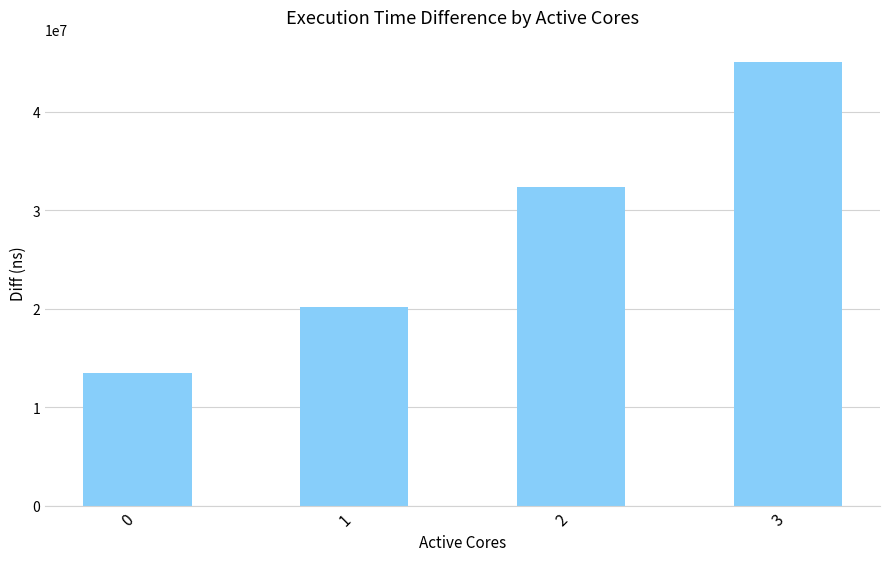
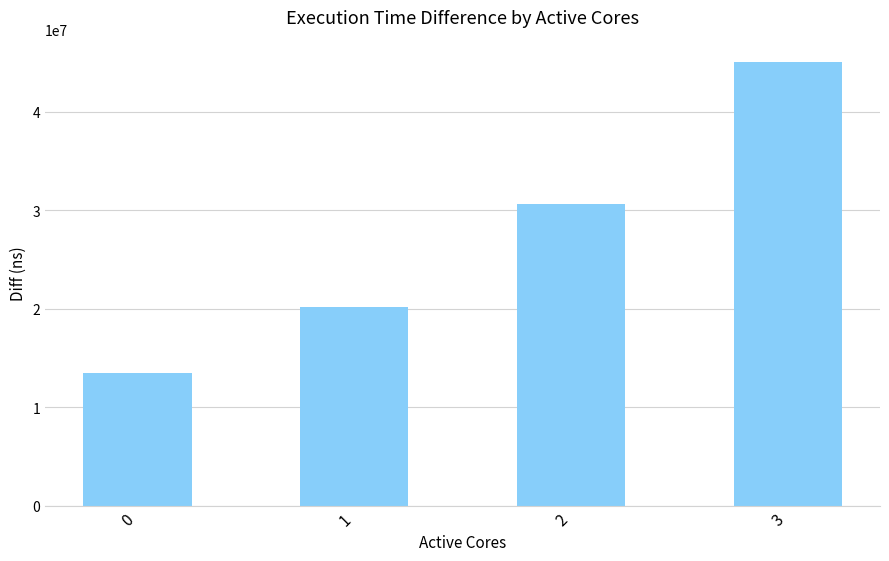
2: 32000000 -> 31000000
